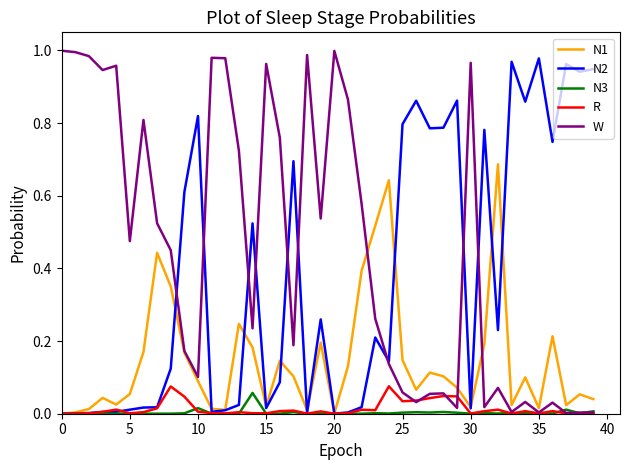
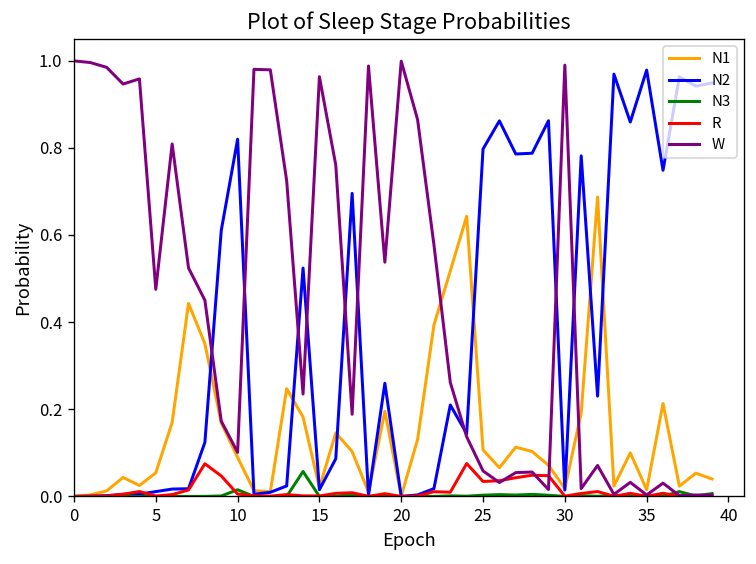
N1, 25: 0.15 -> 0.11
W, 30: 0.97 -> 0.99
